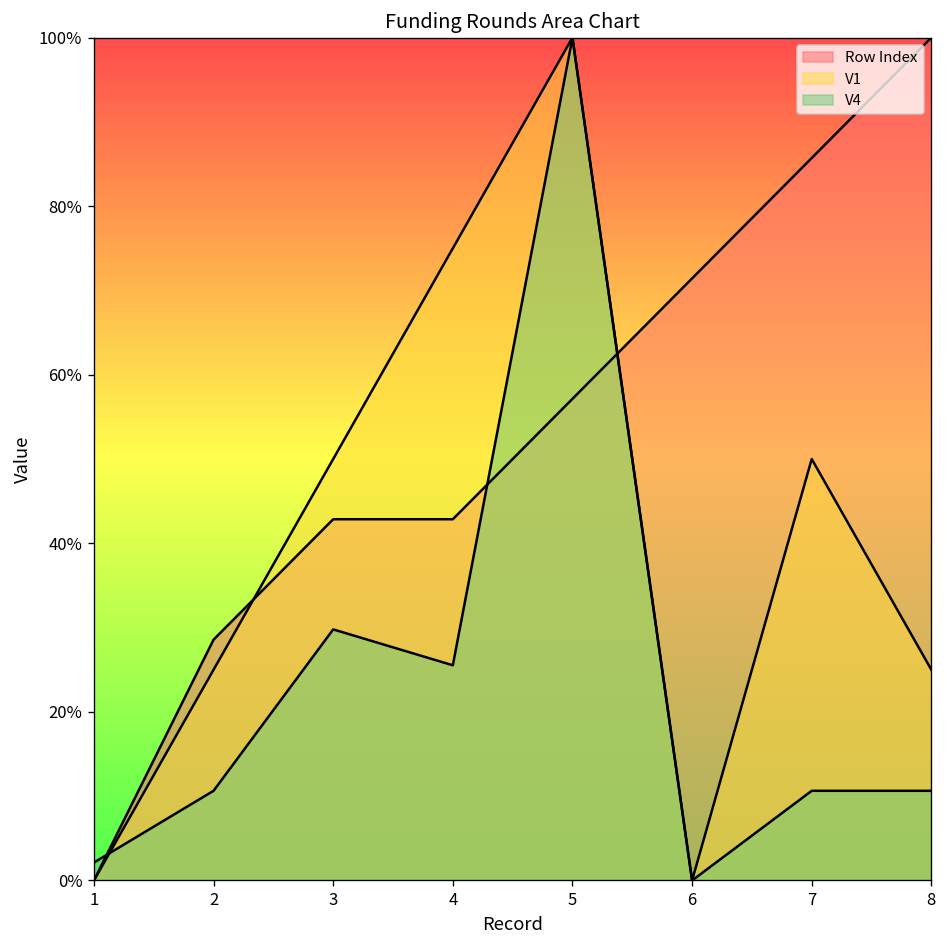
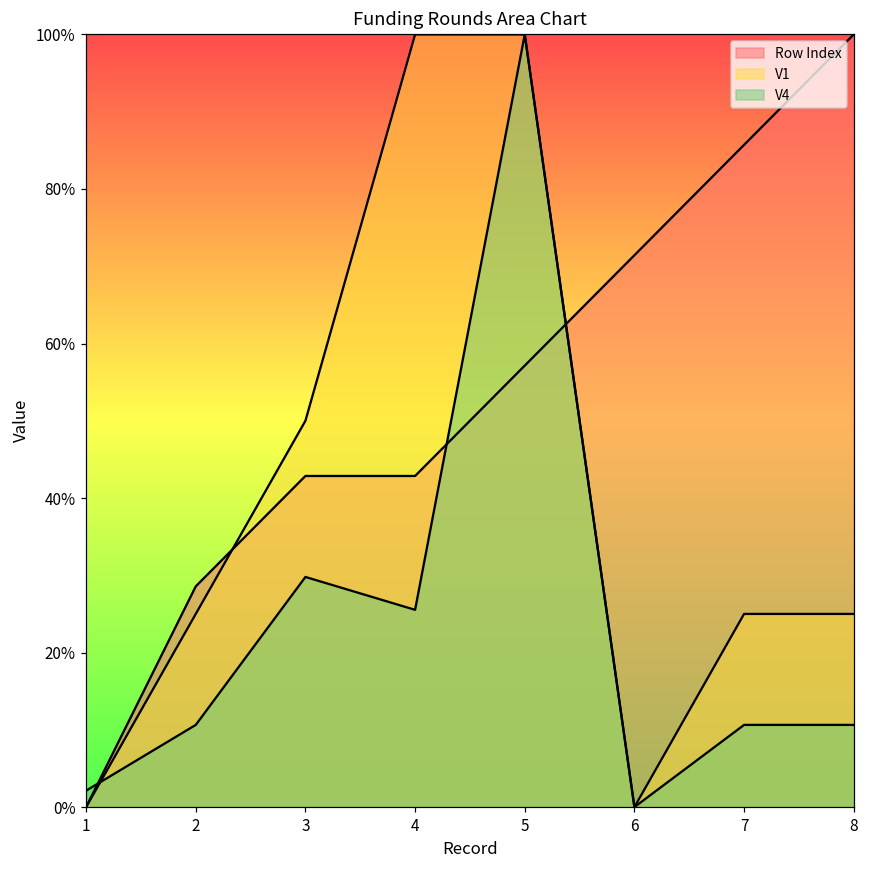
V1, 4: 75% -> 100%
V1, 7: 50% -> 25%
